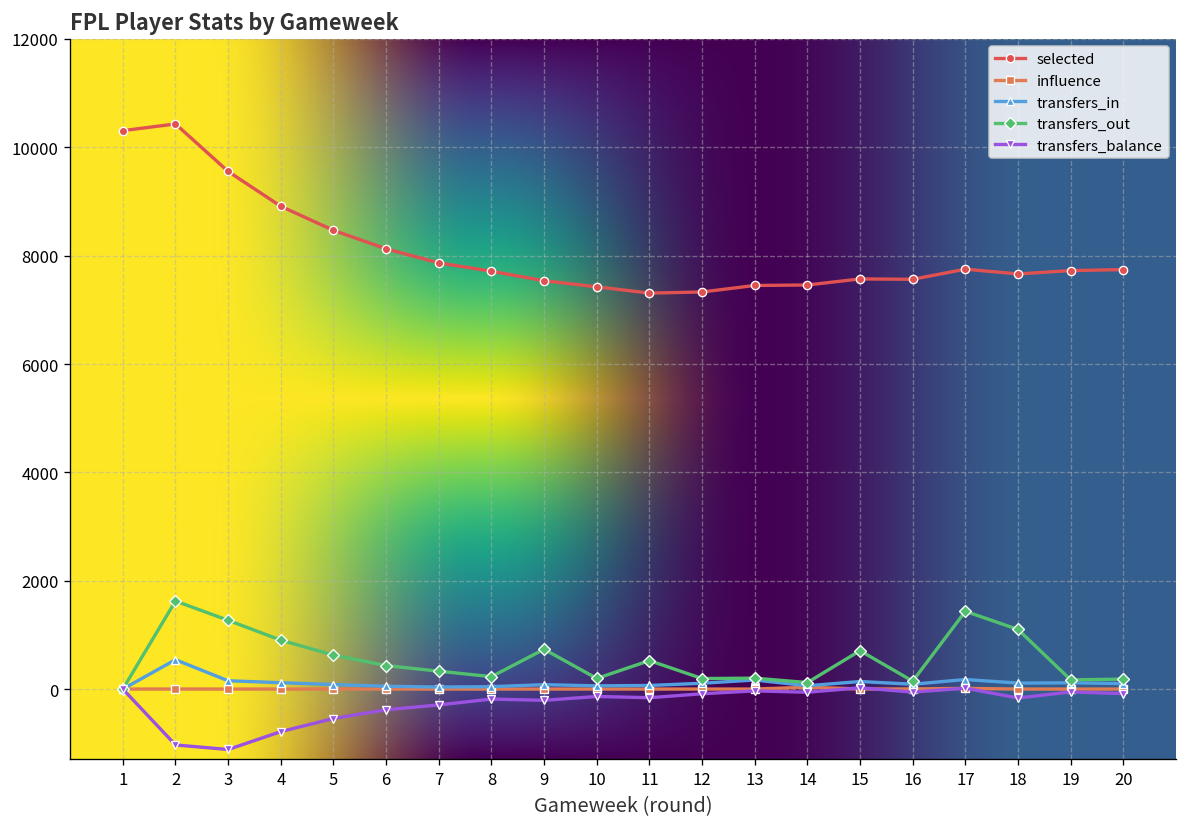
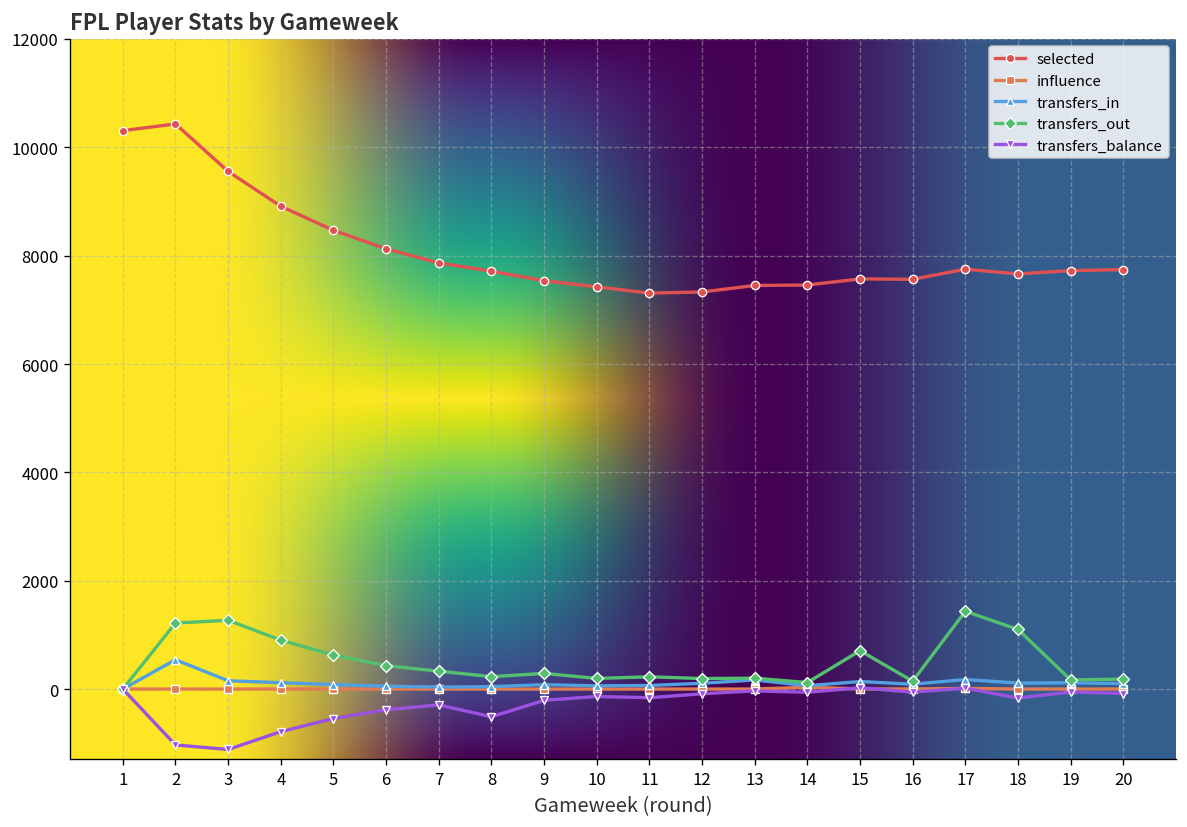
transfers_out, 2: 1600 -> 1200
transfers_balance, 8: -200 -> -500
transfers_out, 9: 700 -> 300
transfers_out, 11: 500 -> 200
